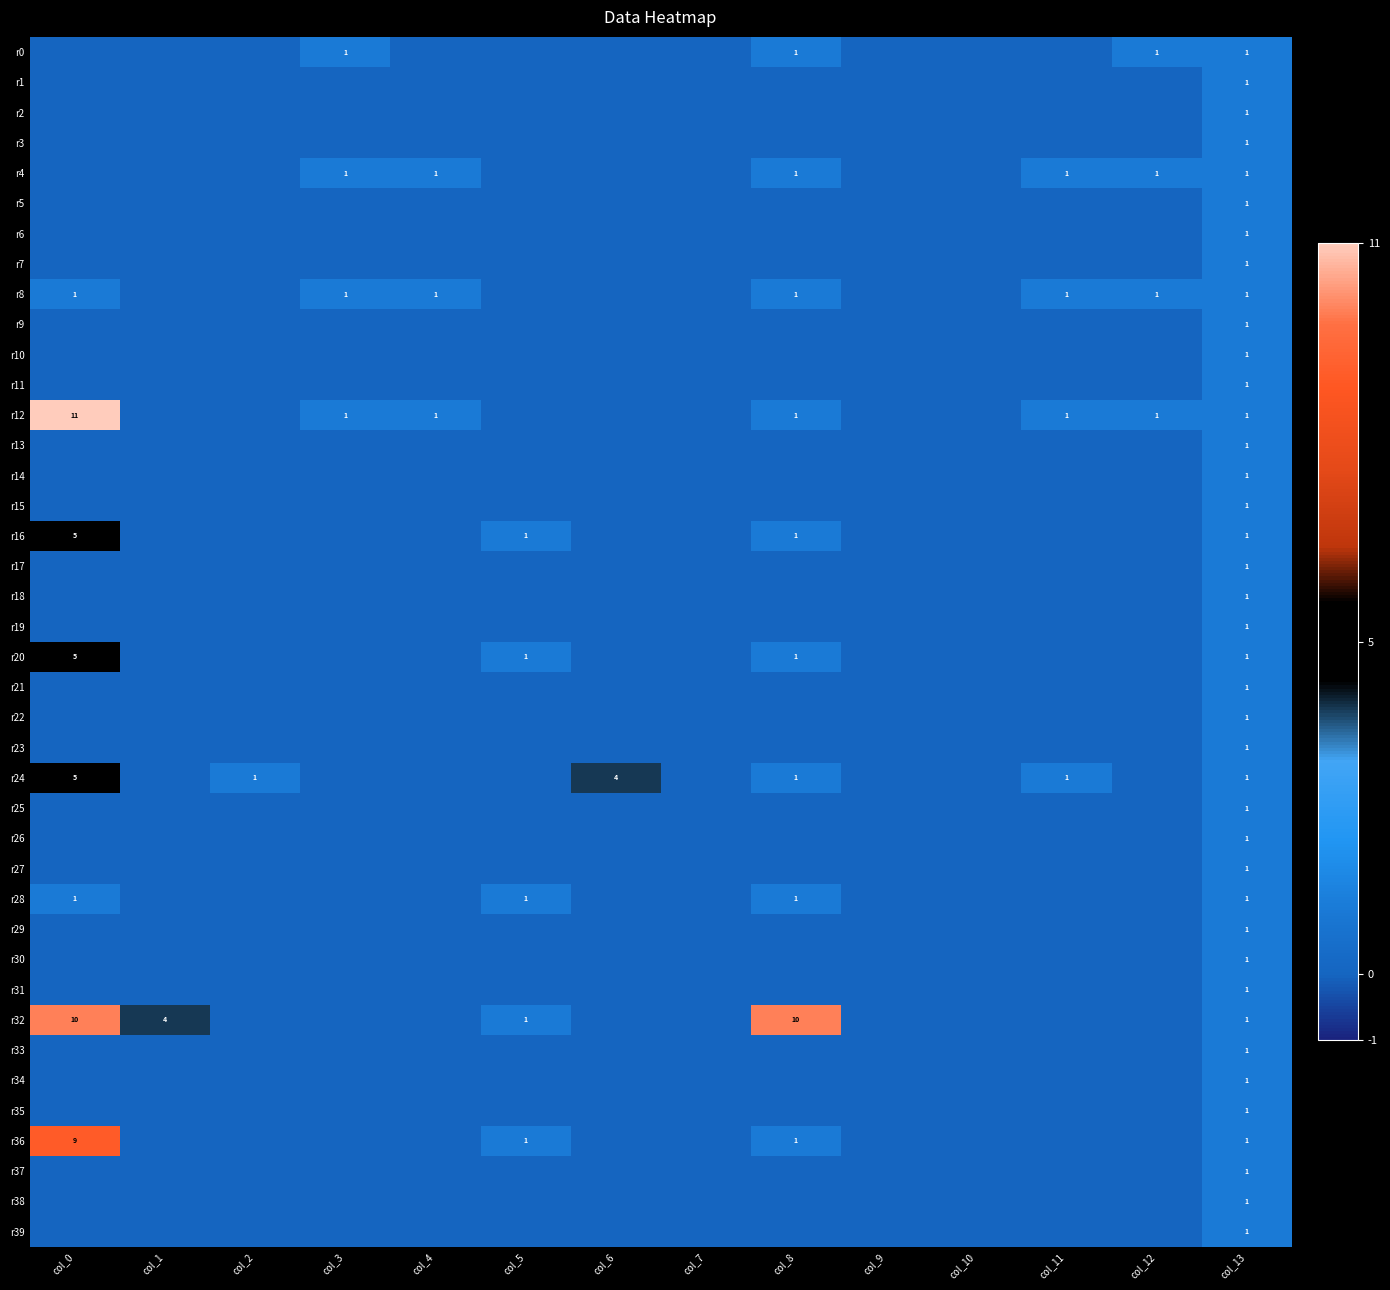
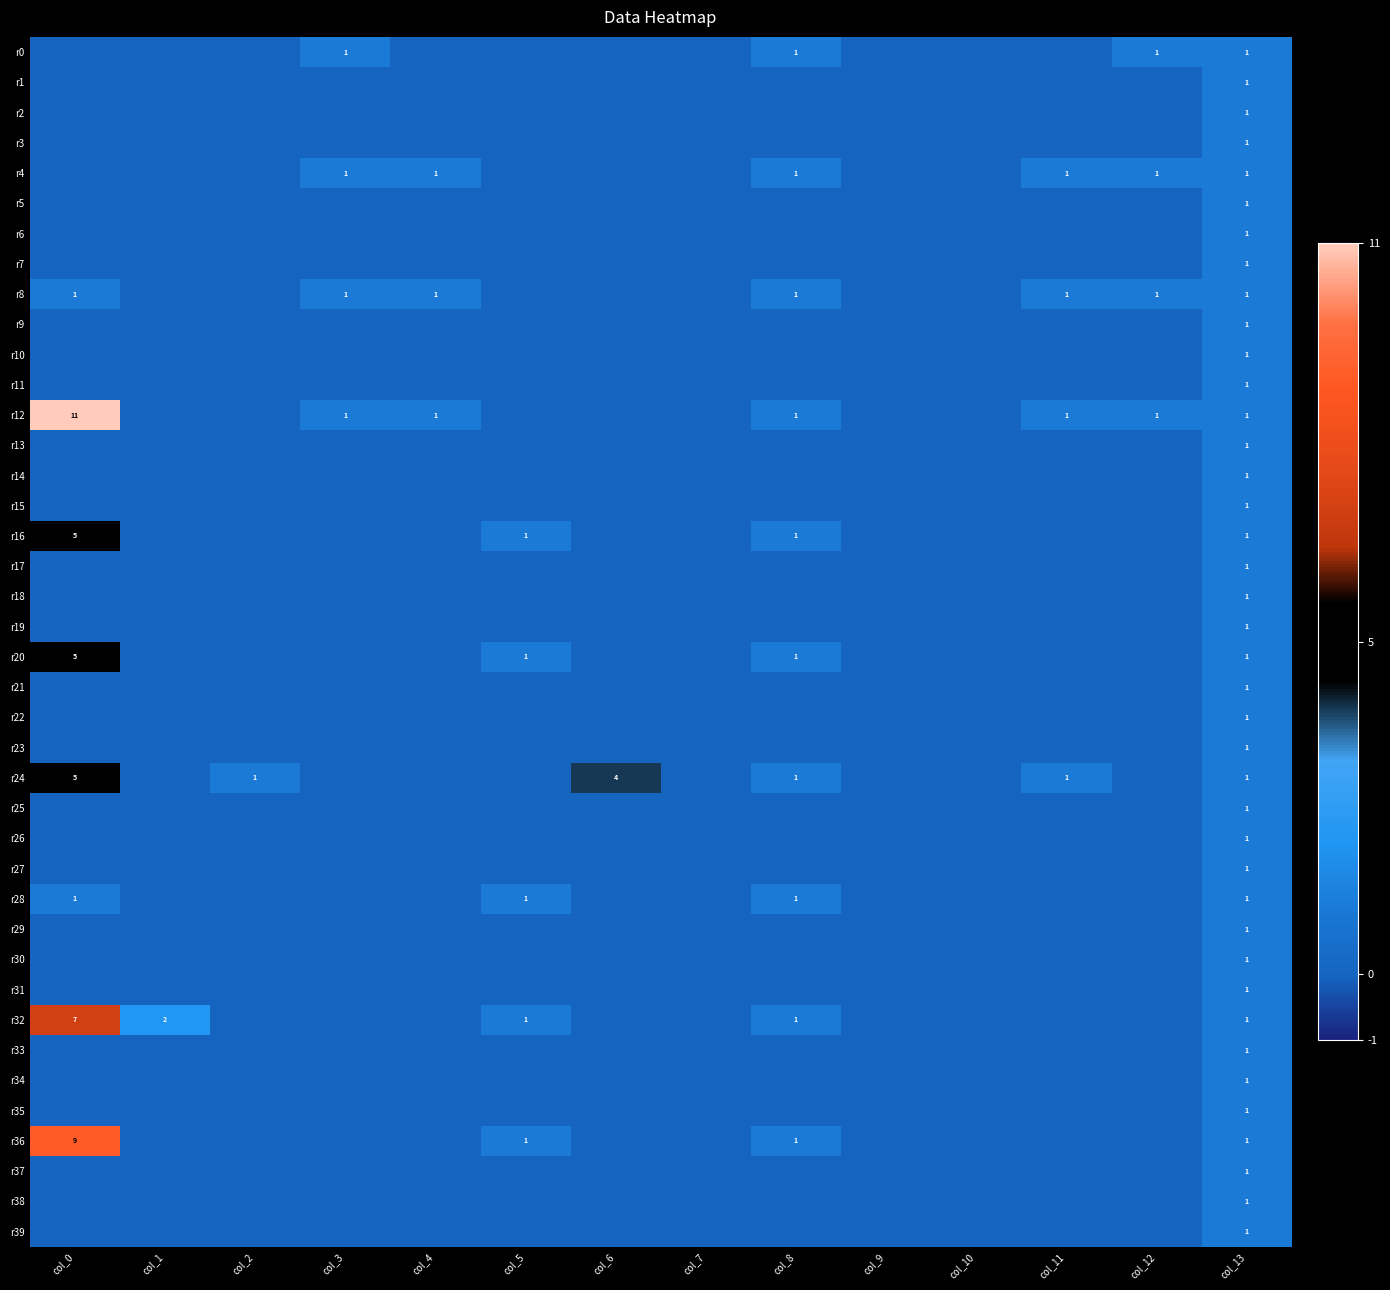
r32, col_0: 10 -> 7
r32, col_1: 4 -> 2
r32, col_8: 10 -> 1
